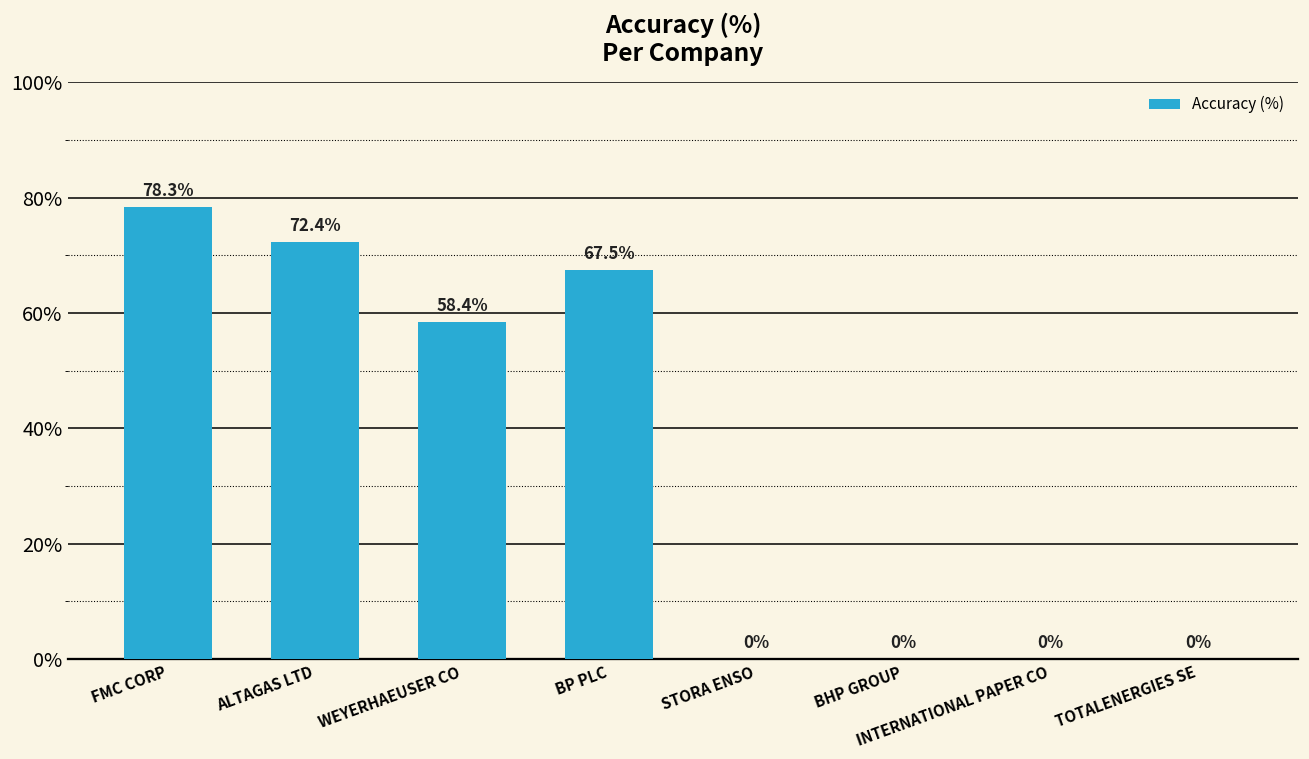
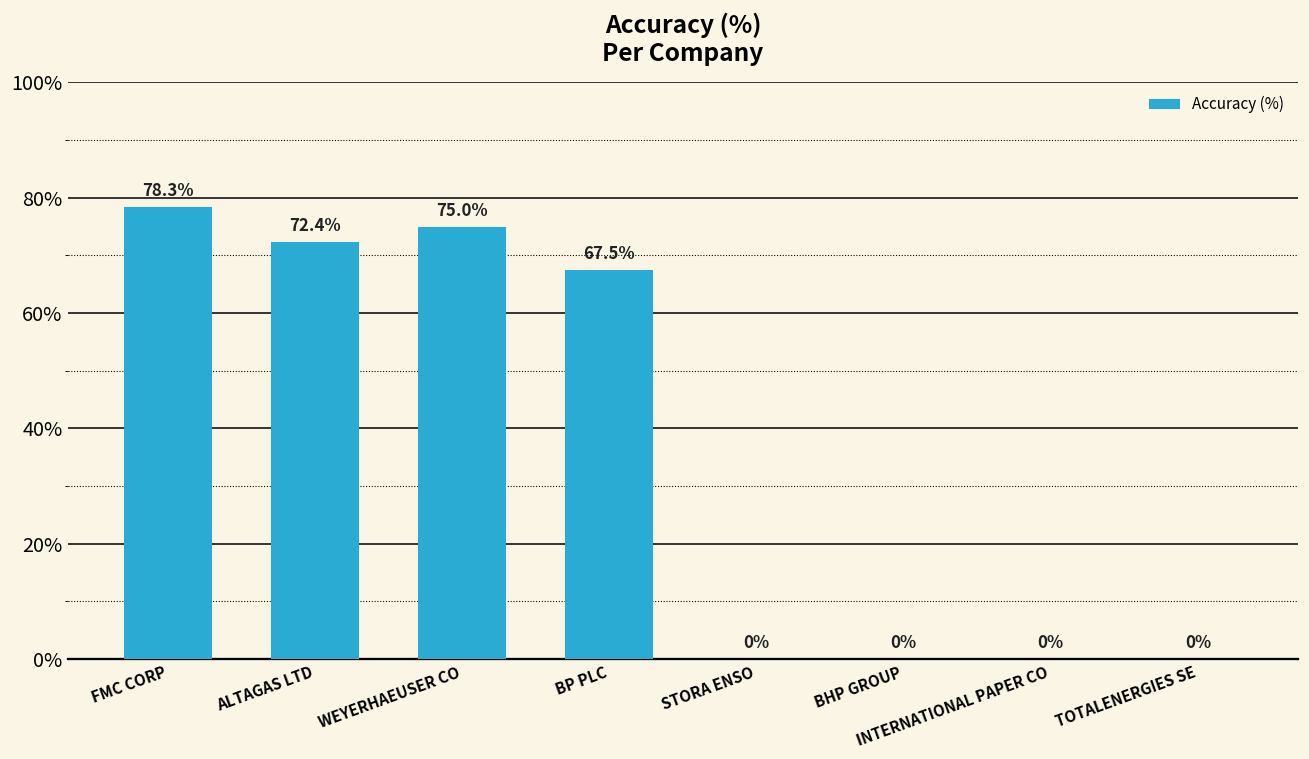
WEYERHAEUSER CO: 58.4% -> 75.0%
